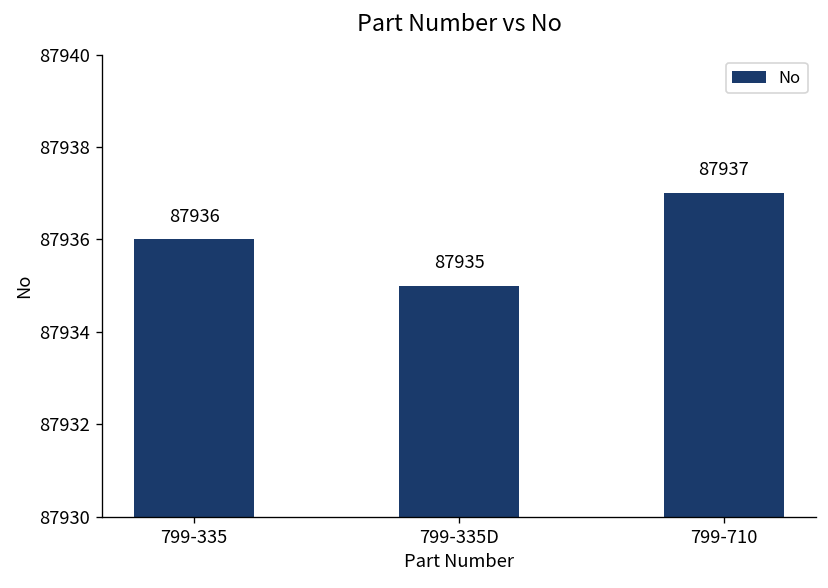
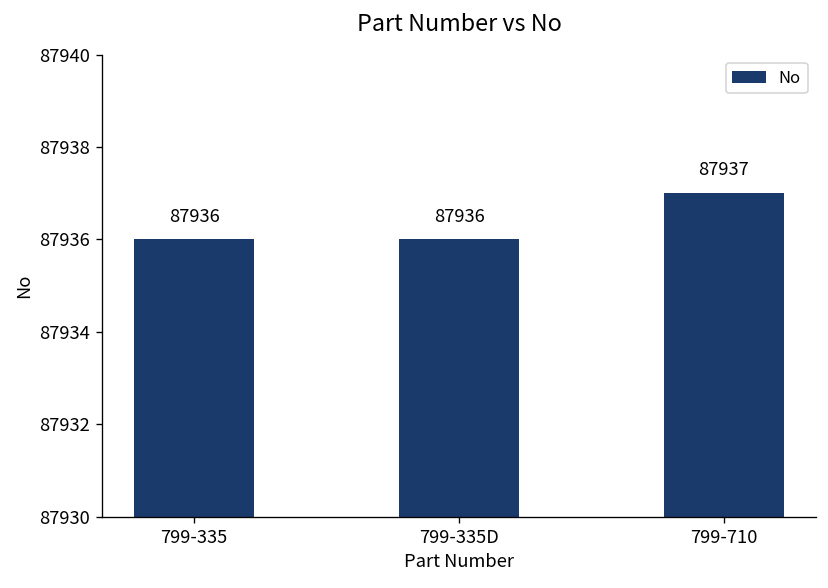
799-335D: 87935 -> 87936
